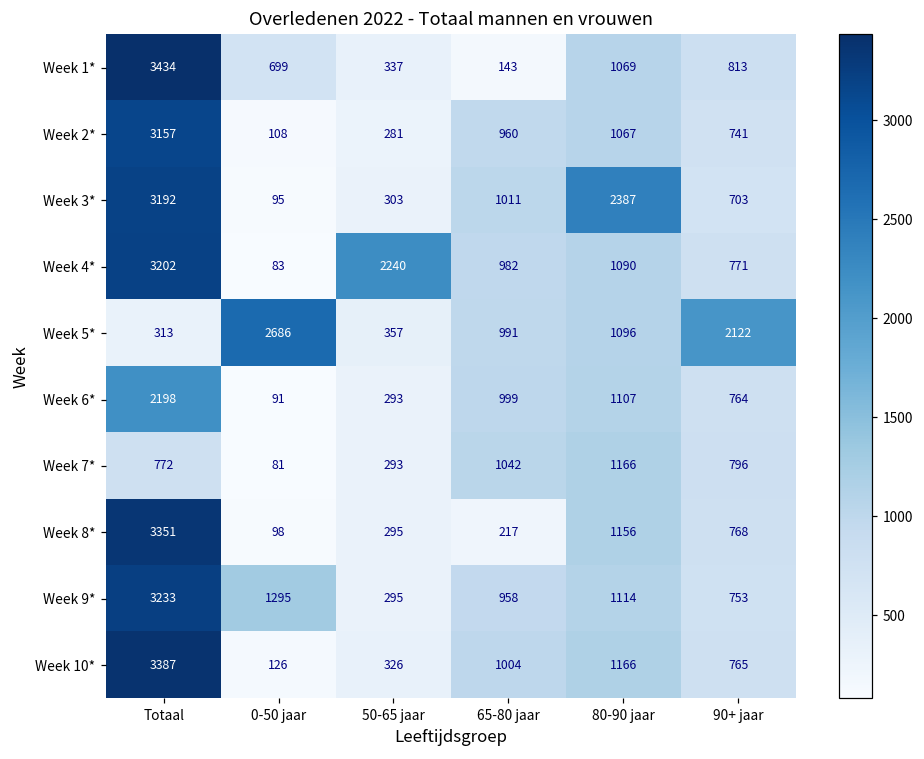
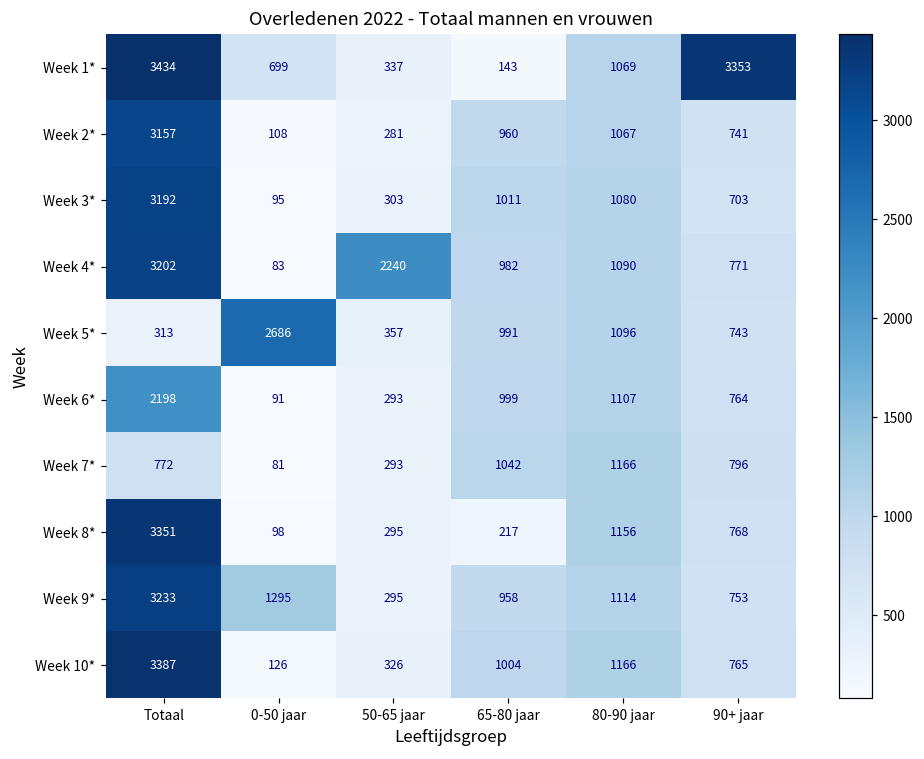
Week 1*, 90+ jaar: 813 -> 3353
Week 3*, 80-90 jaar: 2387 -> 1080
Week 5*, 90+ jaar: 2122 -> 743
